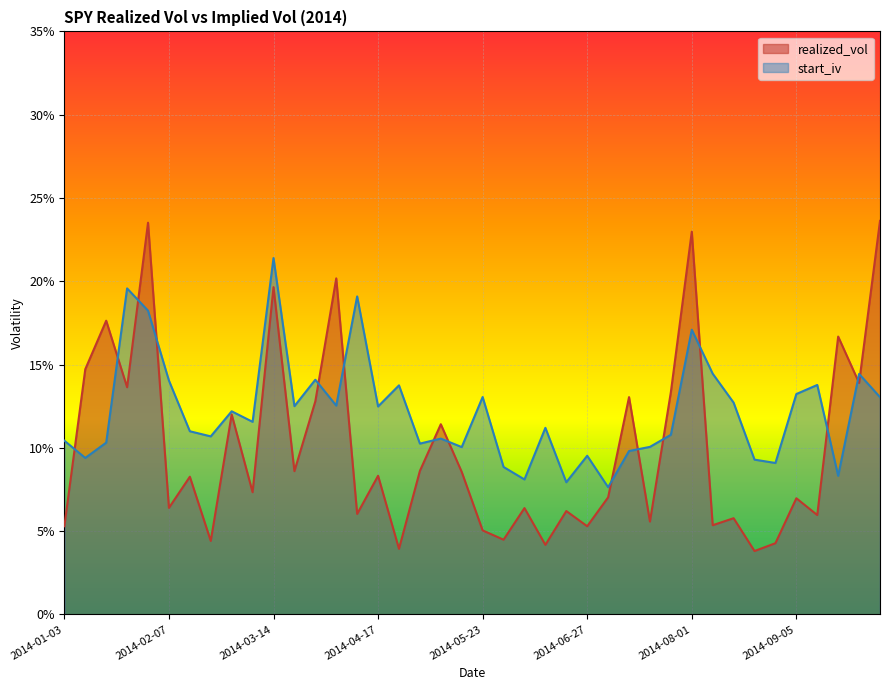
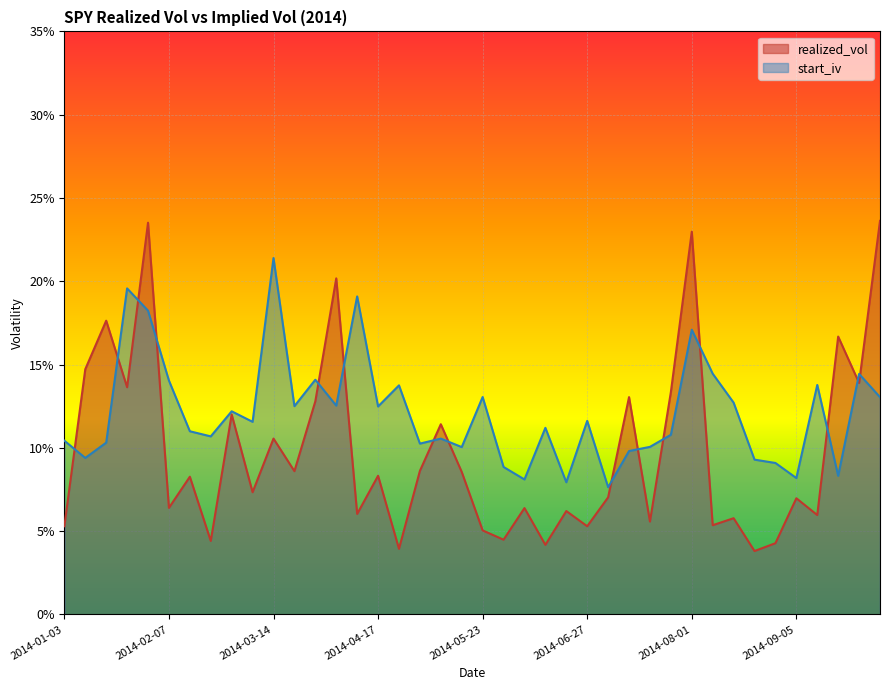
realized_vol, 2014-03-14: 19.6% -> 10.6%
start_iv, 2014-06-27: 9.5% -> 11.6%
start_iv, 2014-09-05: 13.2% -> 8.2%
